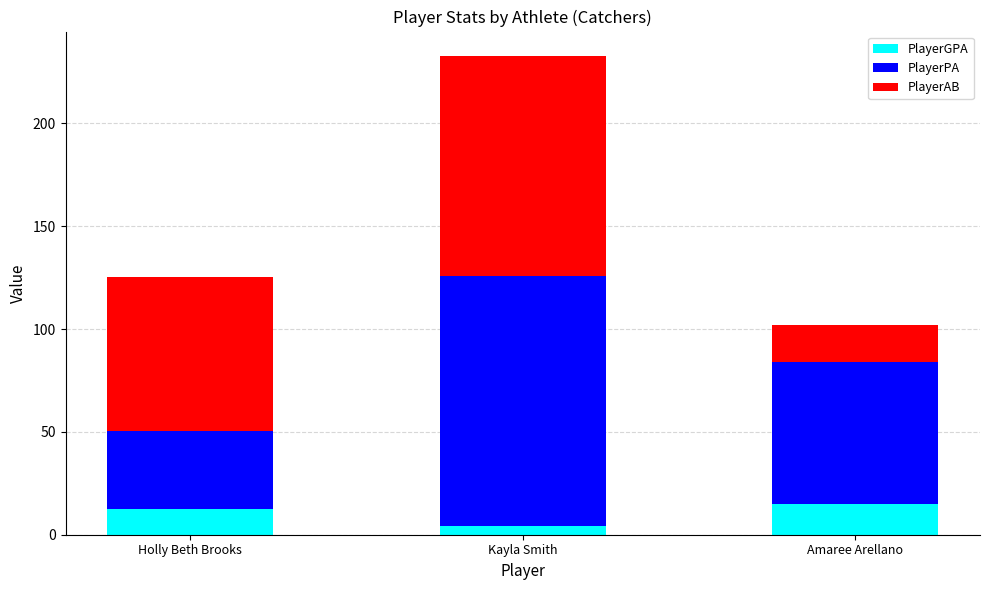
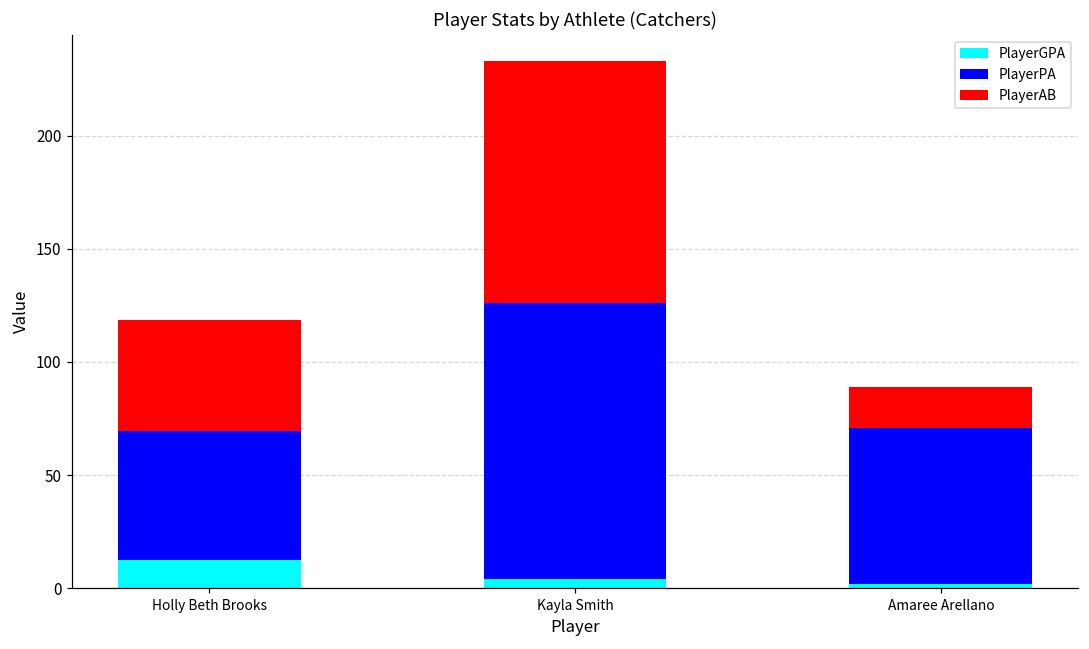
PlayerPA, Holly Beth Brooks: 38 -> 57
PlayerAB, Holly Beth Brooks: 75 -> 49
PlayerGPA, Amaree Arellano: 15 -> 2
